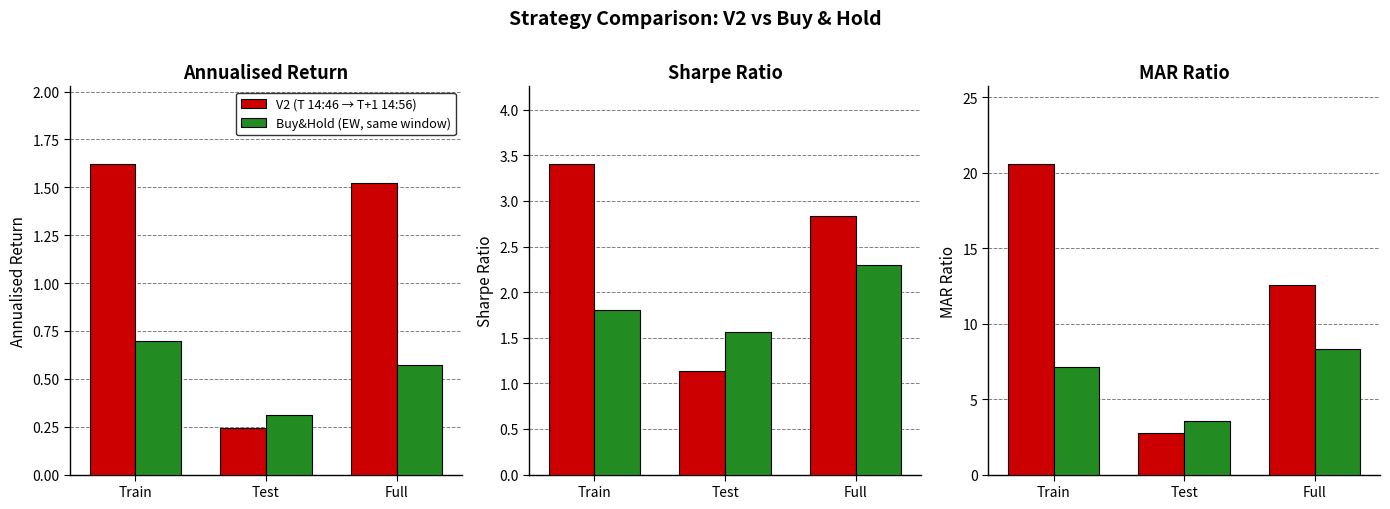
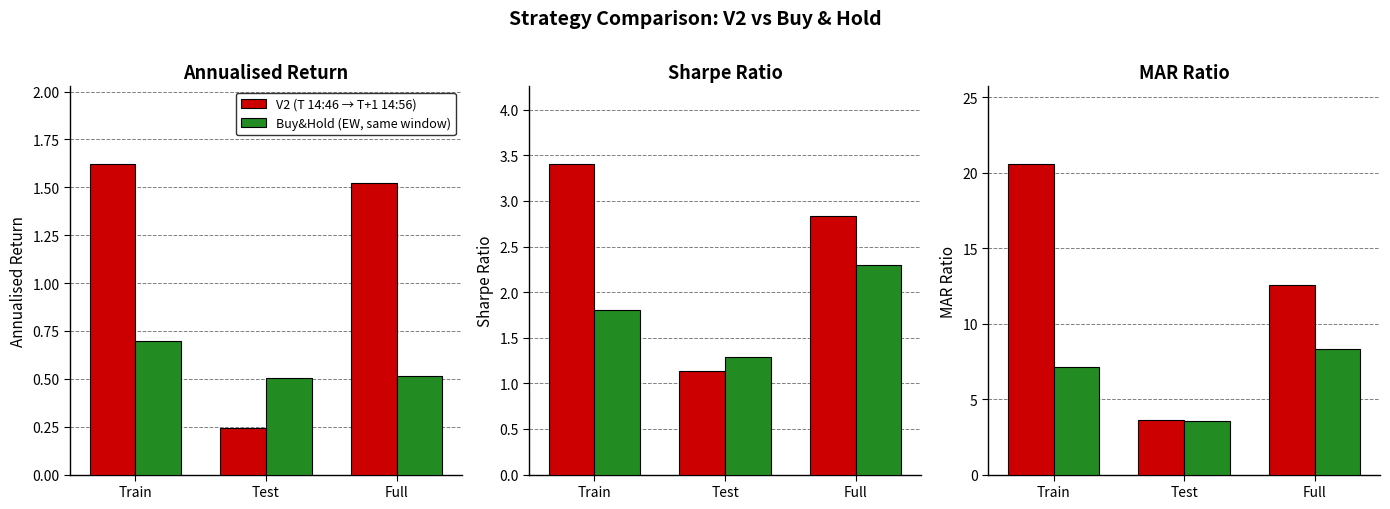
Annualised Return, Buy&Hold (EW, same window), Test: 0.31 -> 0.51
Annualised Return, Buy&Hold (EW, same window), Full: 0.57 -> 0.51
Sharpe Ratio, Buy&Hold (EW, same window), Test: 1.6 -> 1.3
MAR Ratio, V2 (T 14:46 → T+1 14:56), Test: 2.8 -> 3.6
